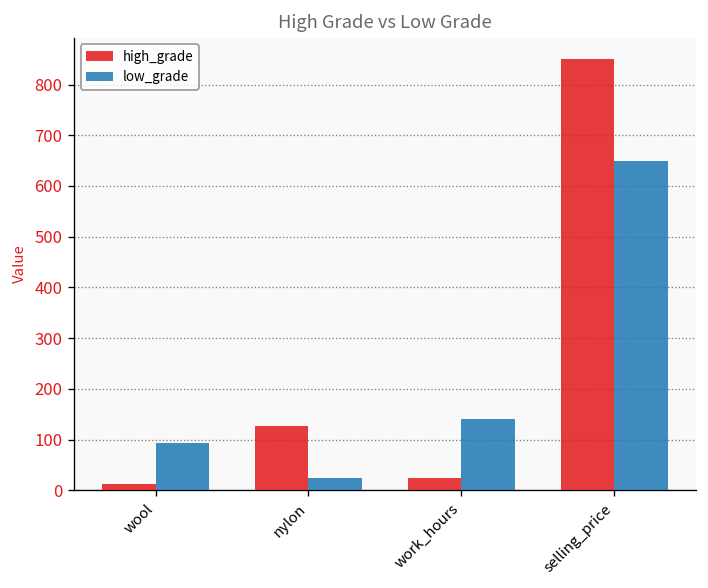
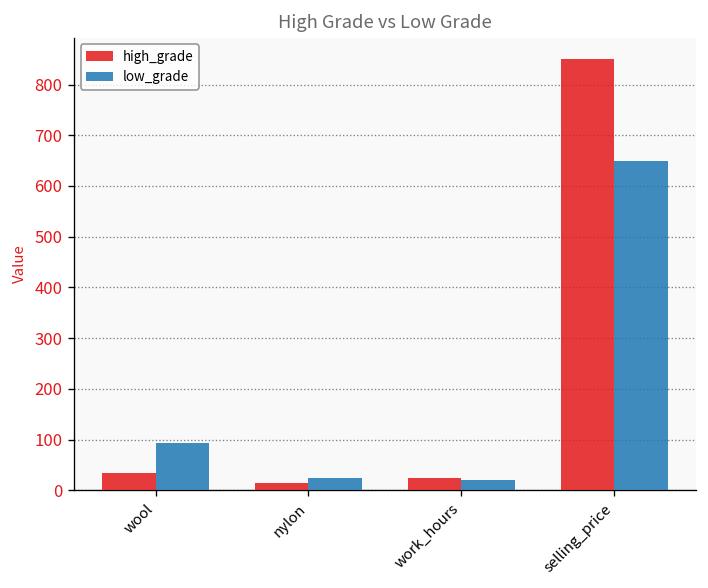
high_grade, wool: 10 -> 40
high_grade, nylon: 130 -> 20
low_grade, work_hours: 140 -> 20
